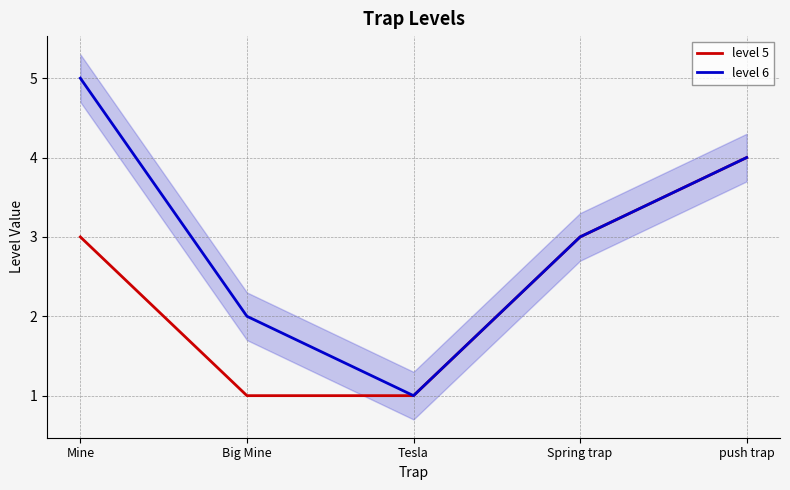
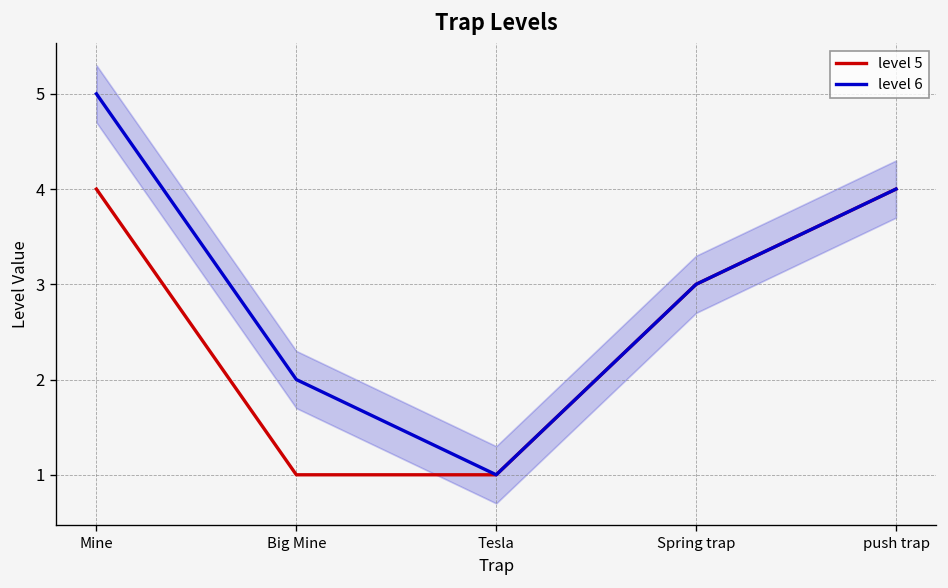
level 5, Mine: 3 -> 4
